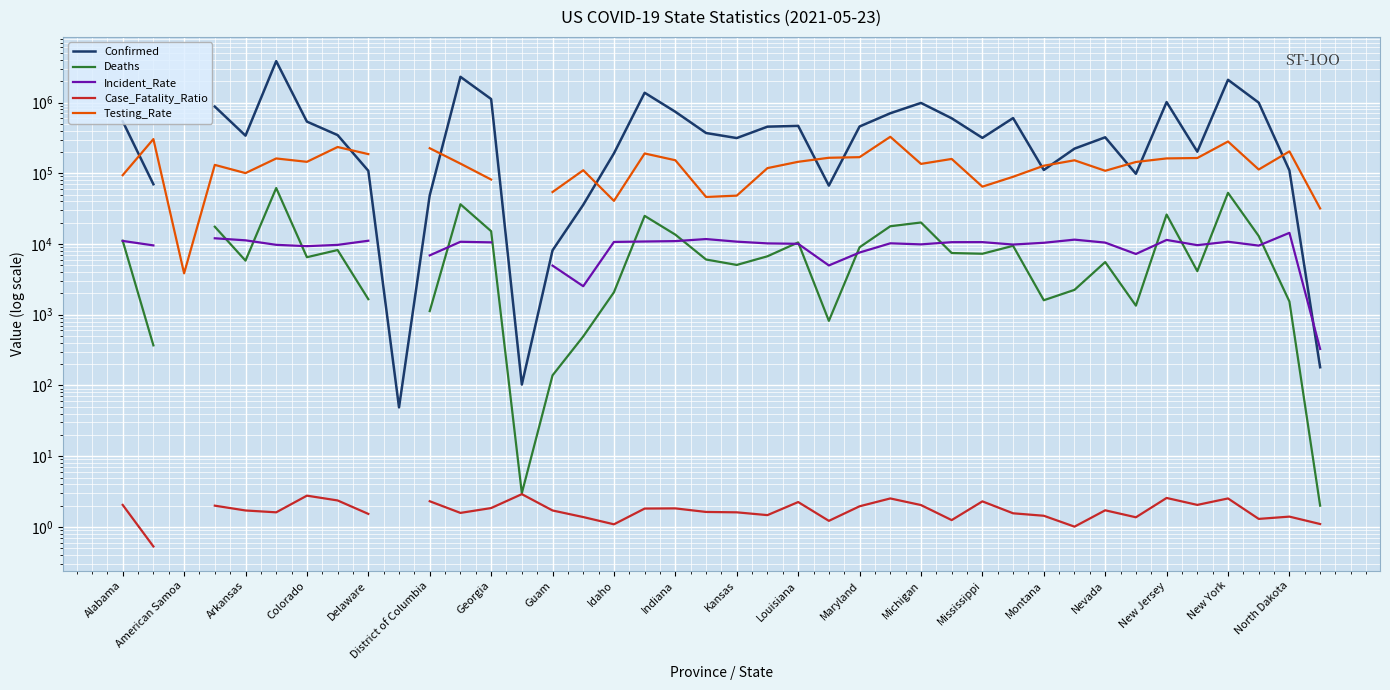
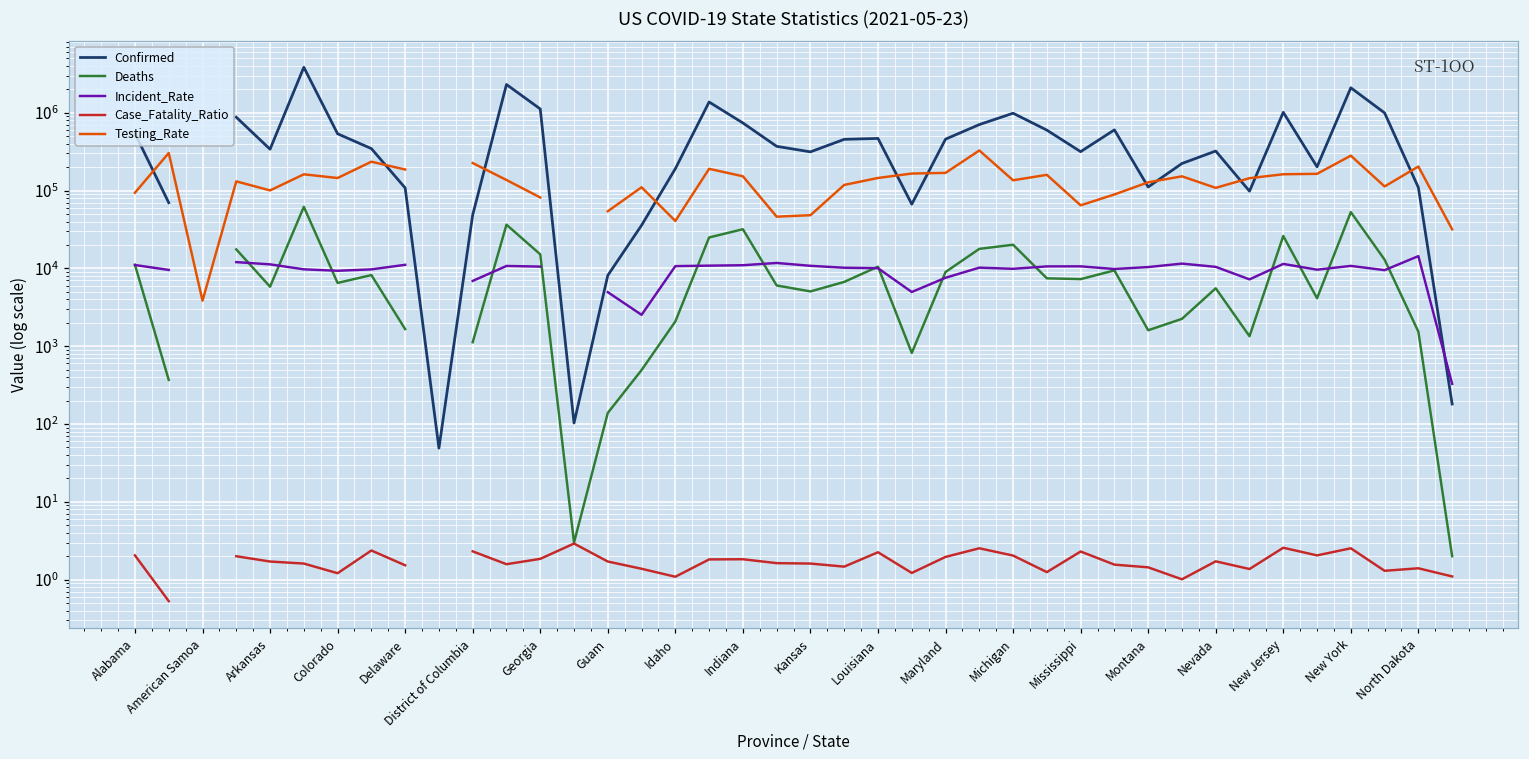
Case_Fatality_Ratio, Colorado: 2.8 -> 1.2
Deaths, Indiana: 14000 -> 30000
